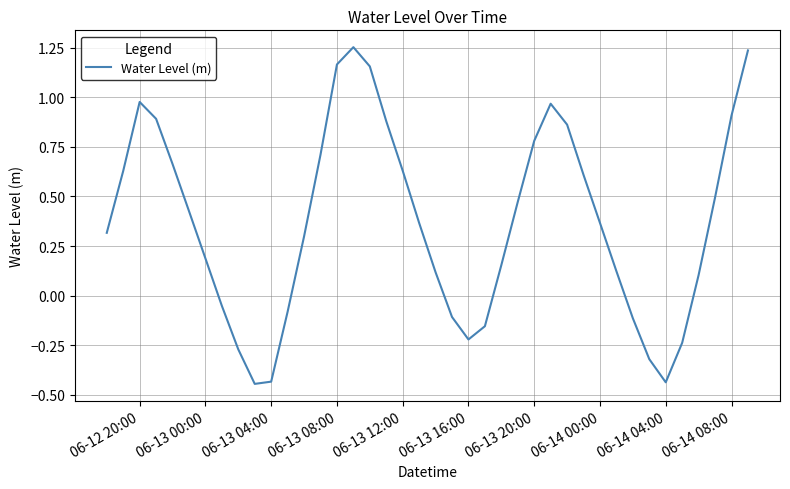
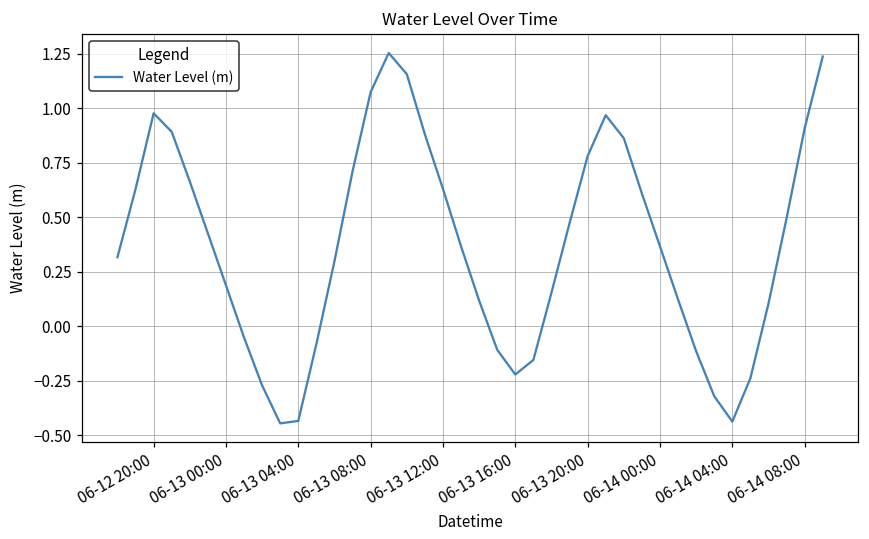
06-13 08:00: 1.17 -> 1.07
